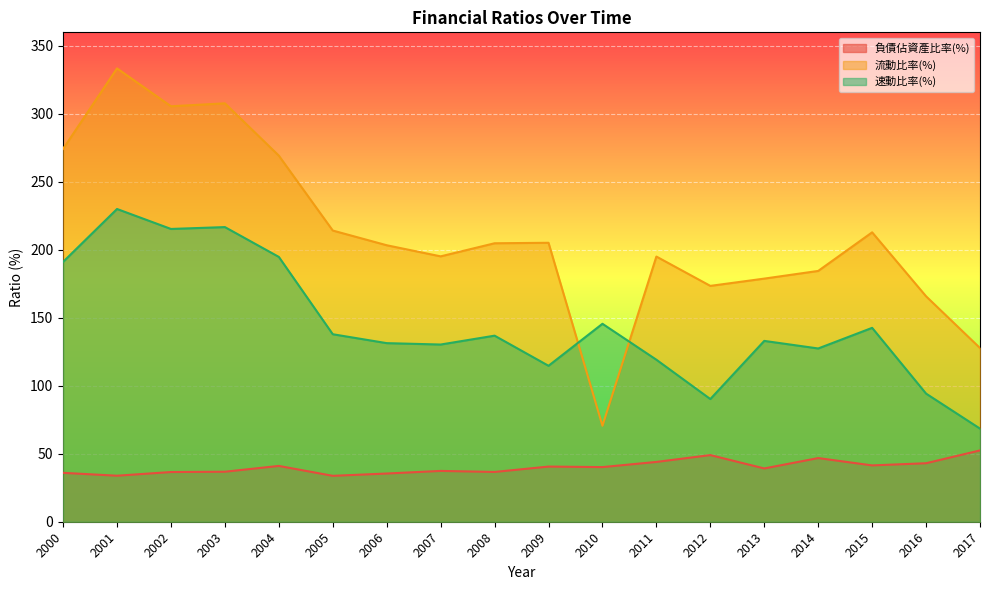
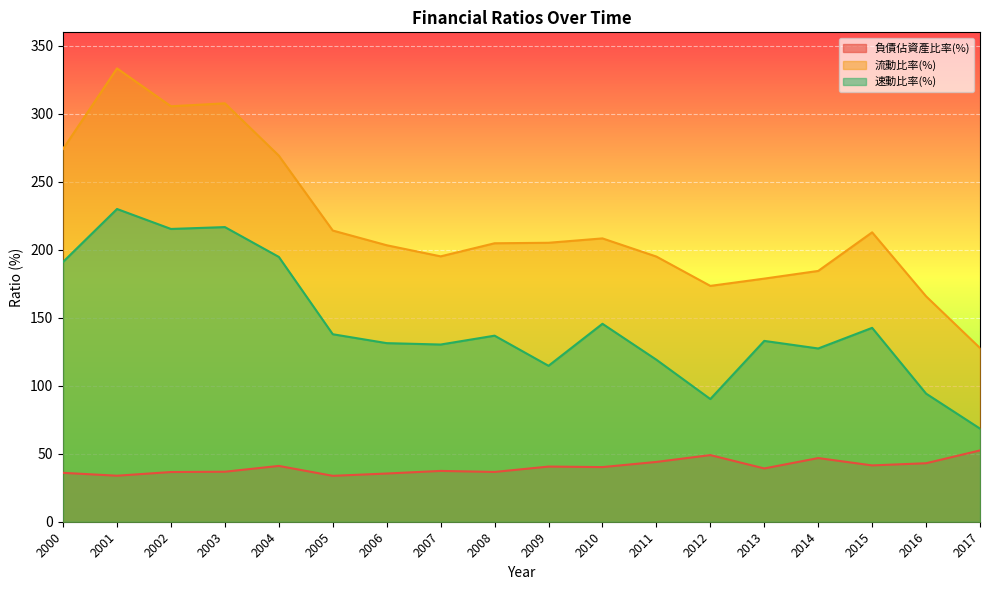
流動比率(%), 2010: 71 -> 208
